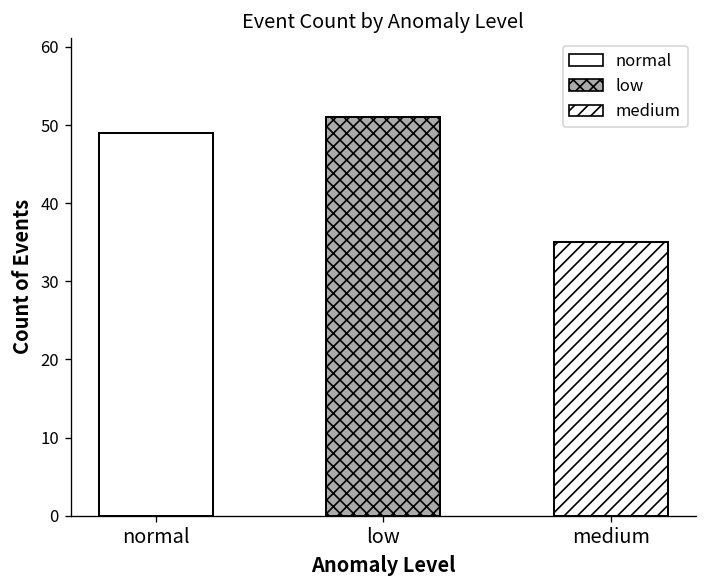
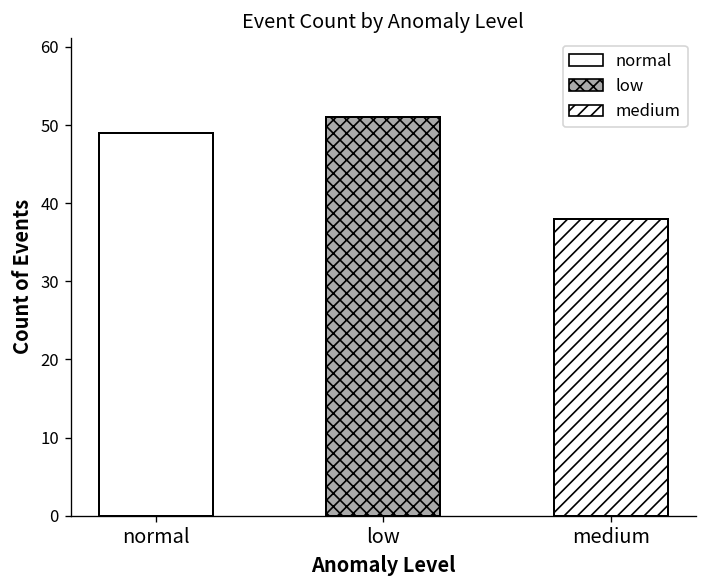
medium: 35 -> 38
